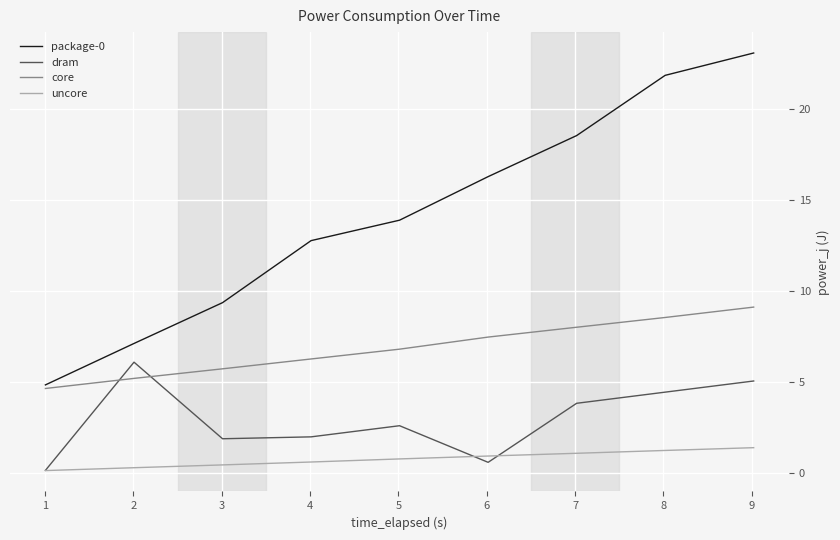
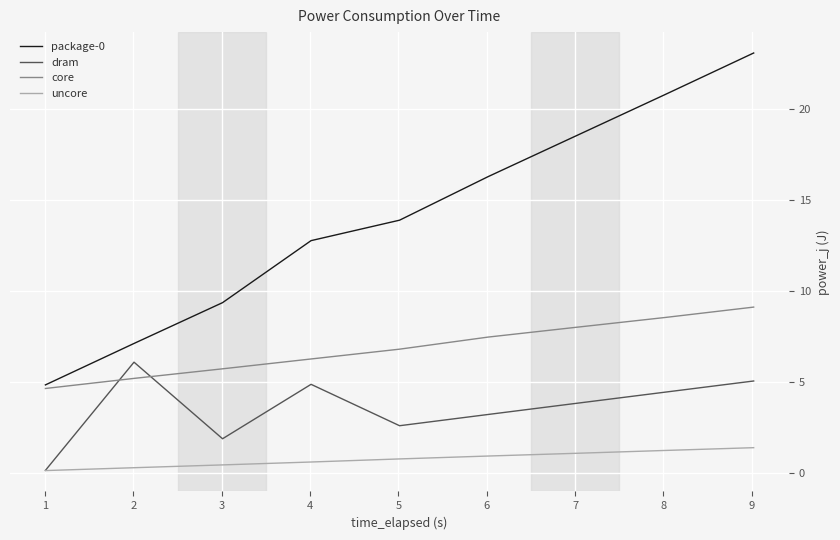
dram, 4: 2.0 -> 4.9
dram, 6: 0.6 -> 3.2
package-0, 8: 21.8 -> 20.8
